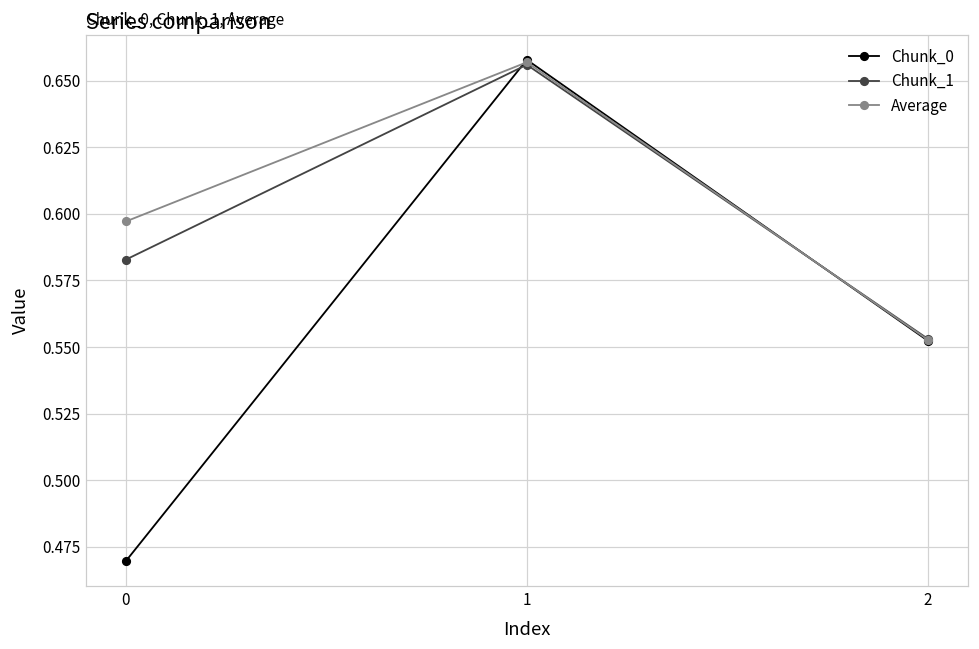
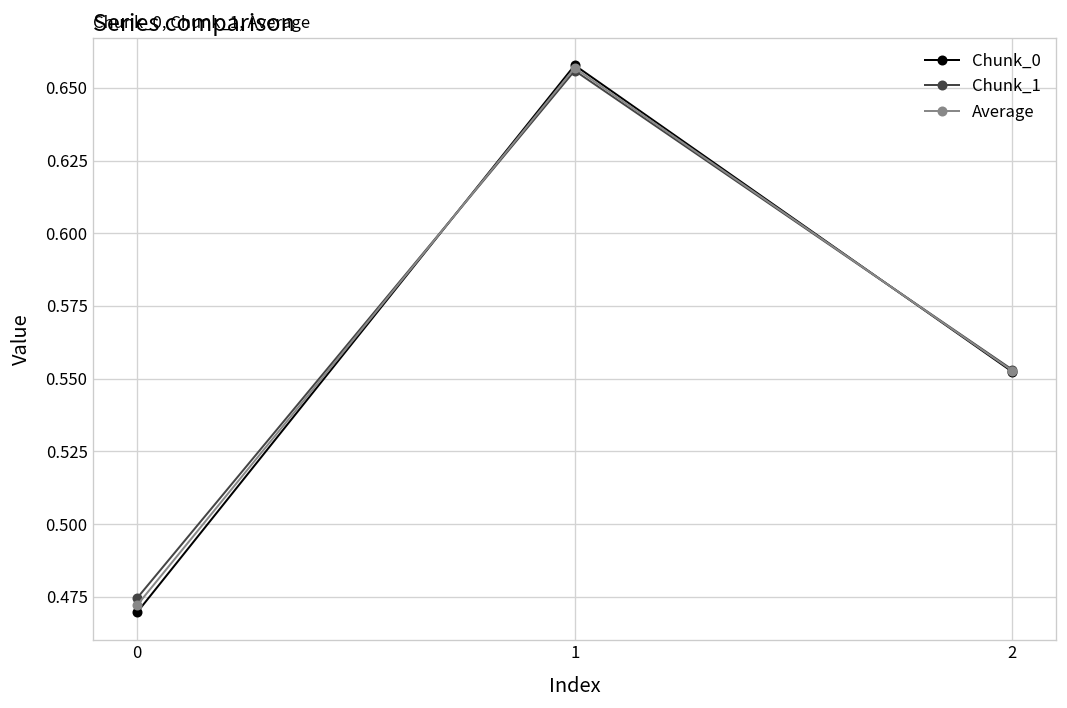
Chunk_1, 0: 0.583 -> 0.475
Average, 0: 0.597 -> 0.472
